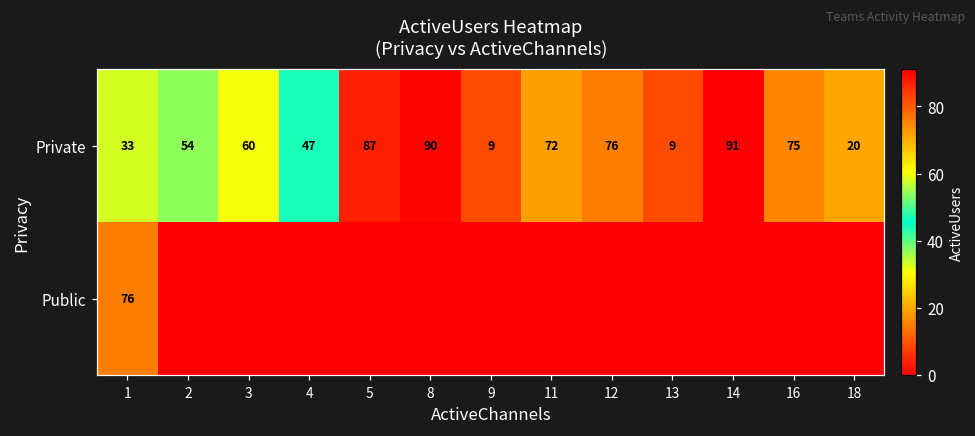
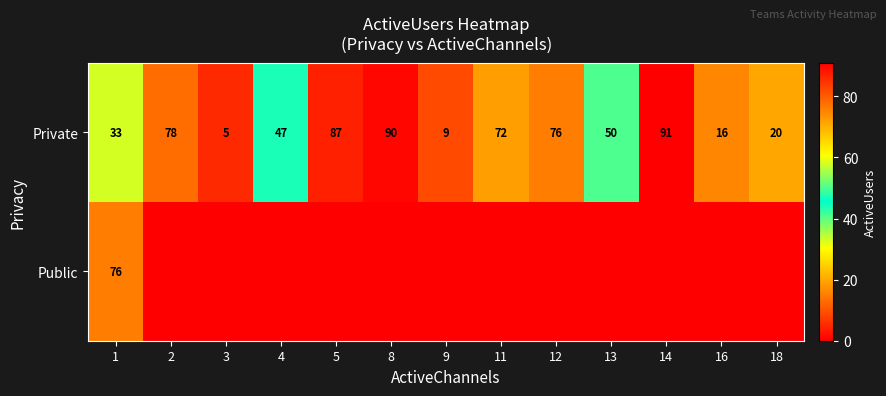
Private, 2: 54 -> 78
Private, 3: 60 -> 5
Private, 13: 9 -> 50
Private, 16: 75 -> 16
